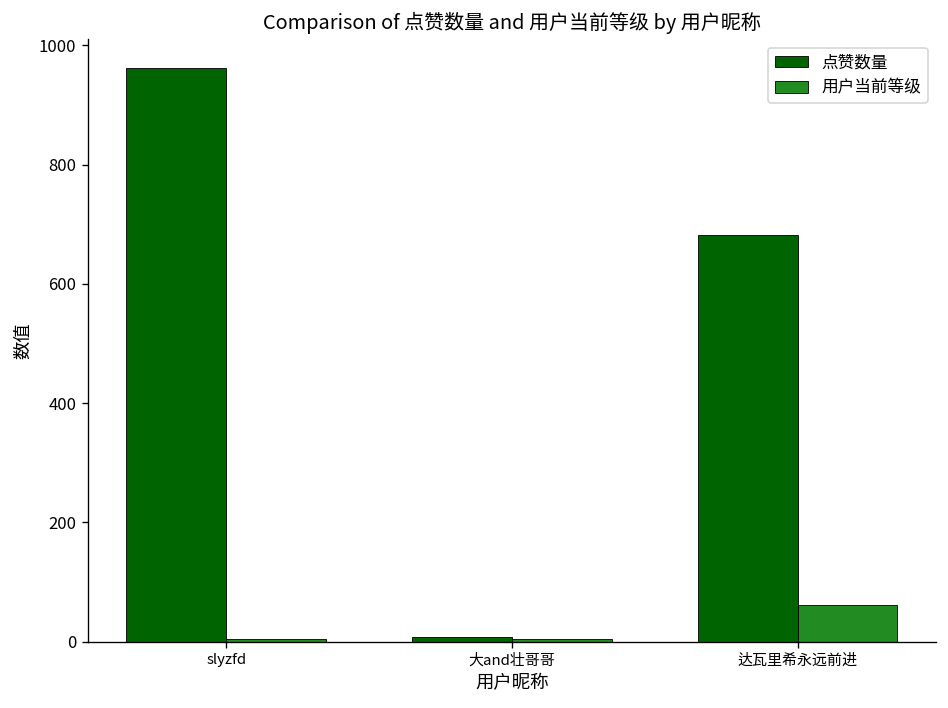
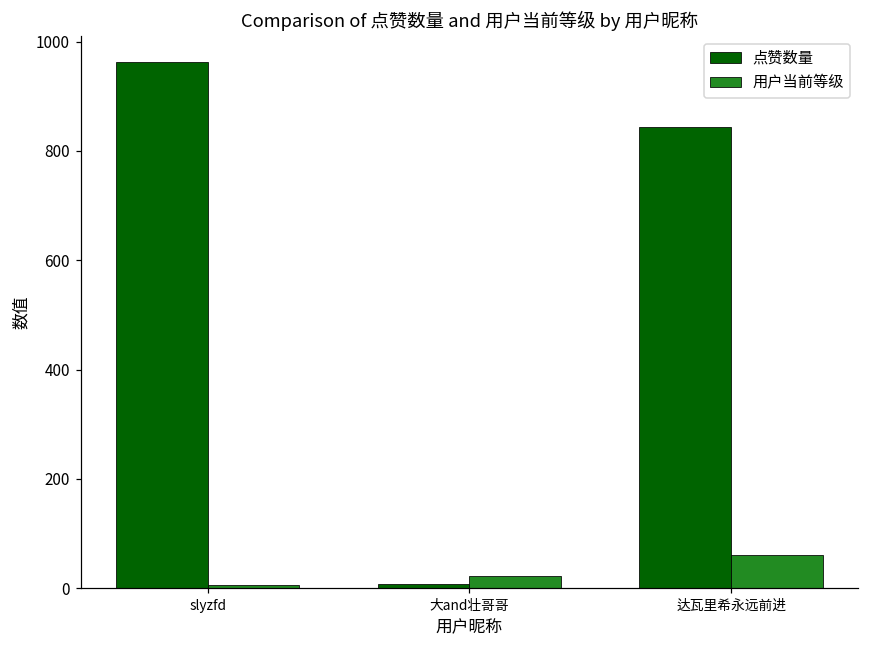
用户当前等级, 大and壮哥哥: 10 -> 20
点赞数量, 达瓦里希永远前进: 680 -> 840
